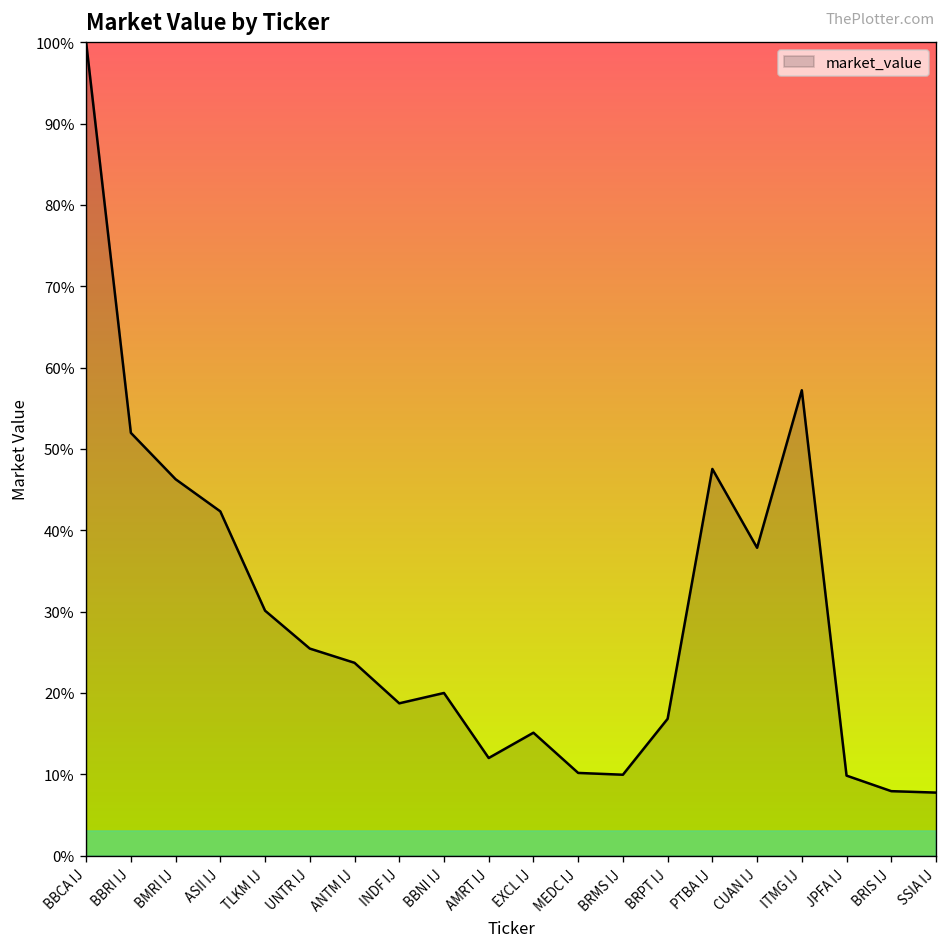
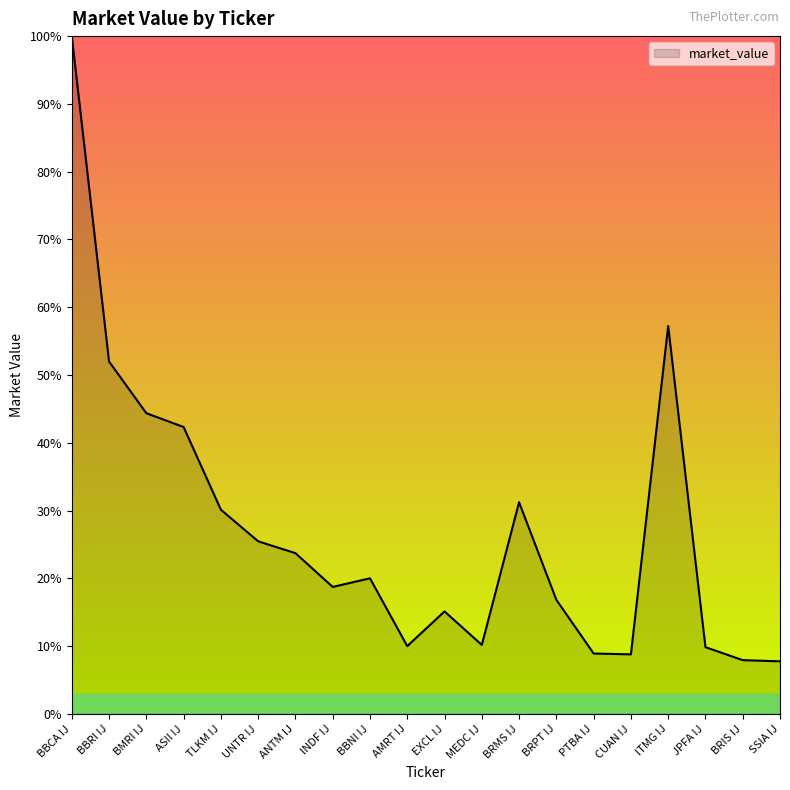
BMRI IJ: 46% -> 44%
AMRT IJ: 12% -> 10%
BRMS IJ: 10% -> 31%
PTBA IJ: 48% -> 9%
CUAN IJ: 38% -> 9%
